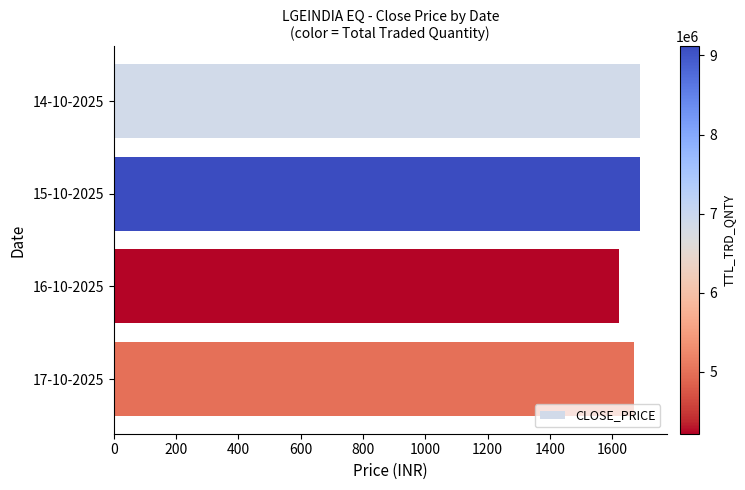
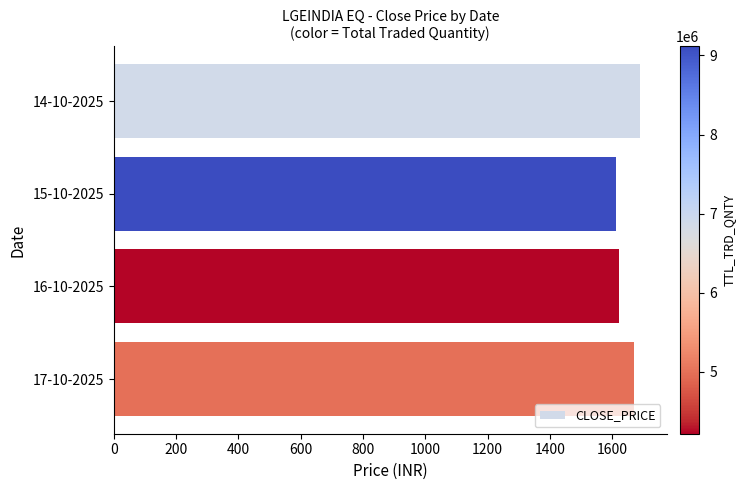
15-10-2025: 1690 -> 1610
